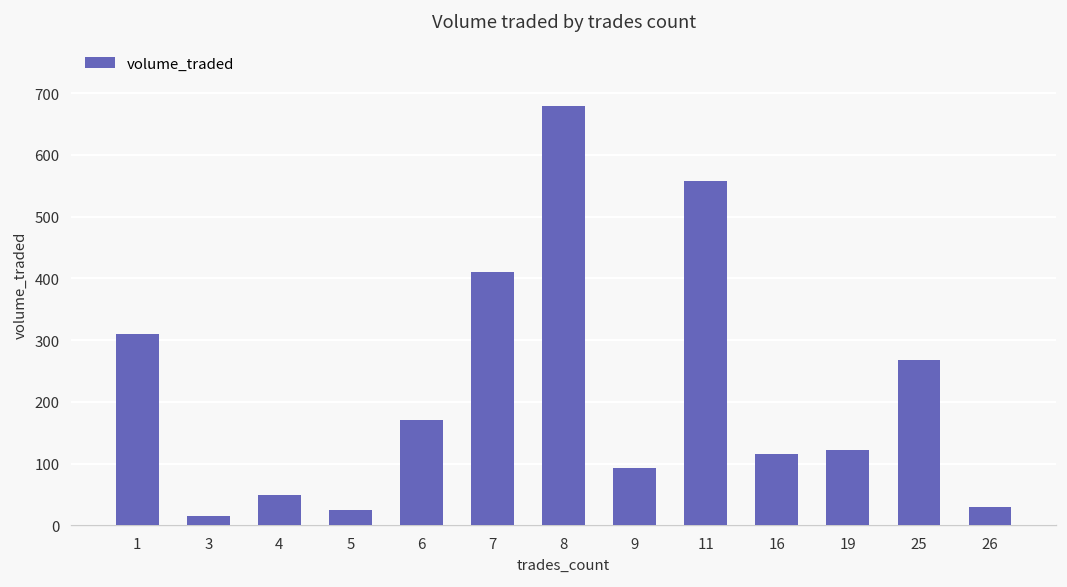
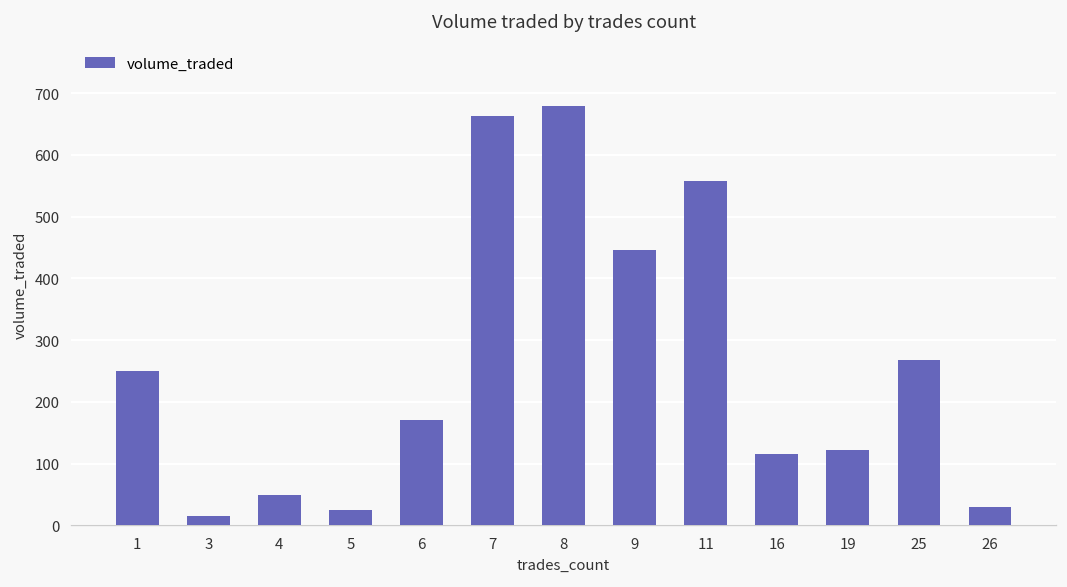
1: 310 -> 250
7: 410 -> 660
9: 90 -> 450
